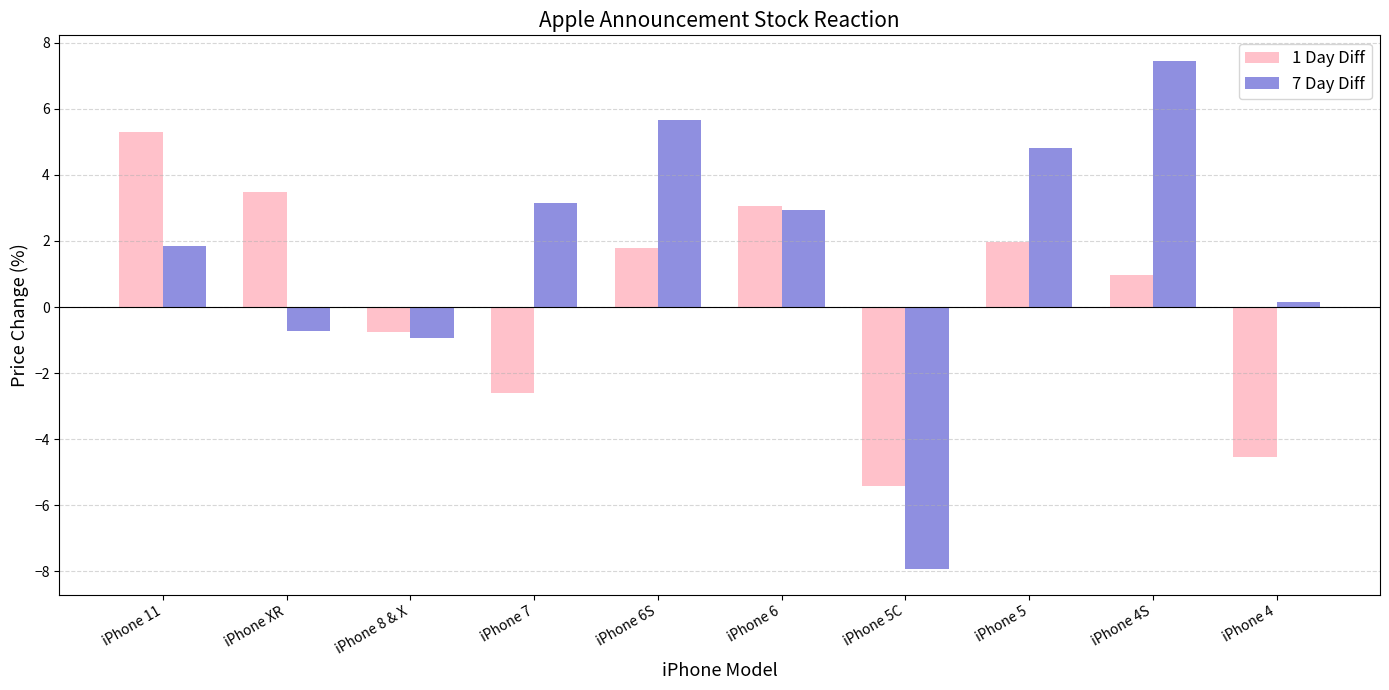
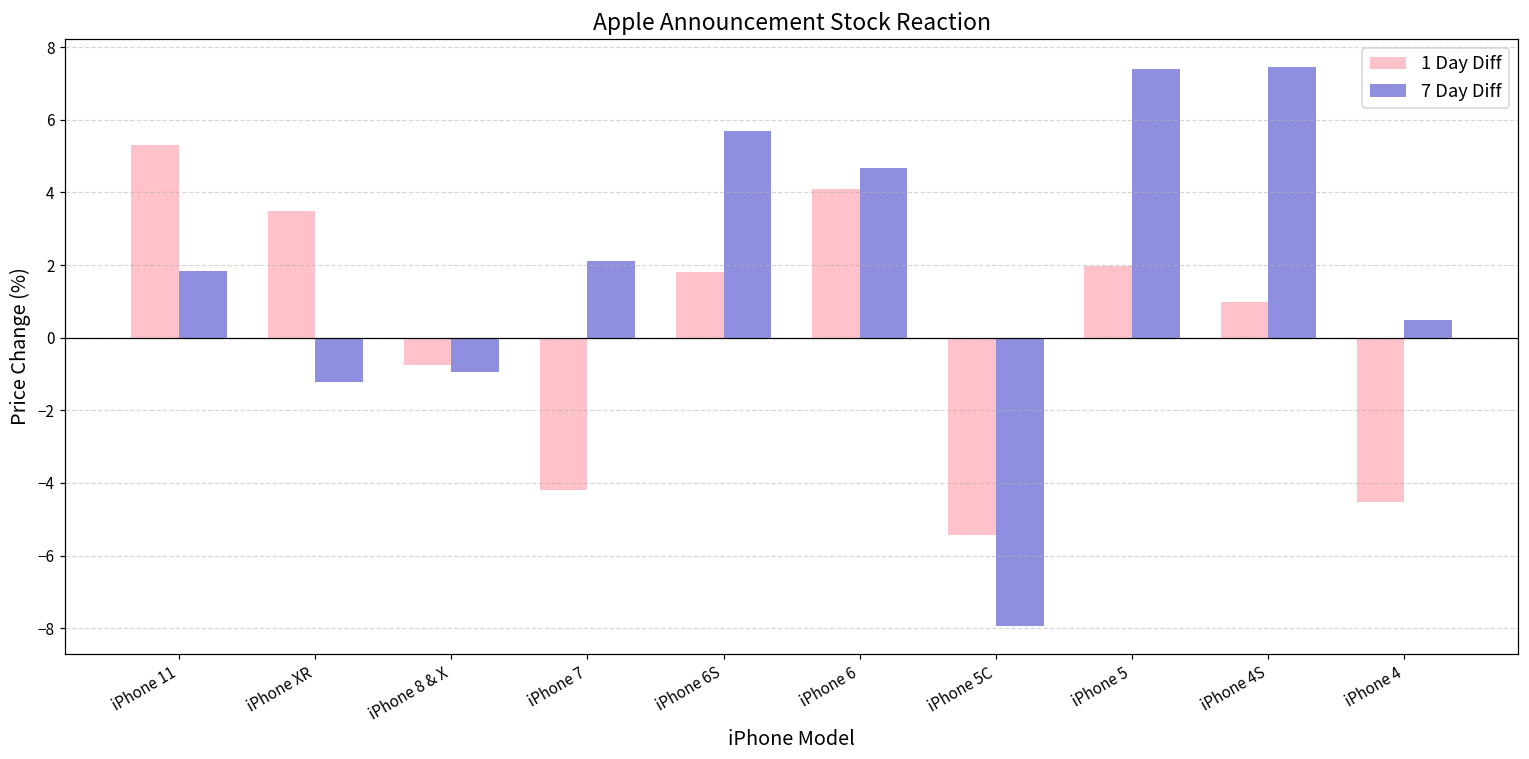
7 Day Diff, iPhone XR: -0.7 -> -1.2
1 Day Diff, iPhone 7: -2.6 -> -4.2
7 Day Diff, iPhone 7: 3.2 -> 2.1
1 Day Diff, iPhone 6: 3.1 -> 4.1
7 Day Diff, iPhone 6: 2.9 -> 4.7
7 Day Diff, iPhone 5: 4.8 -> 7.4
7 Day Diff, iPhone 4: 0.1 -> 0.5
